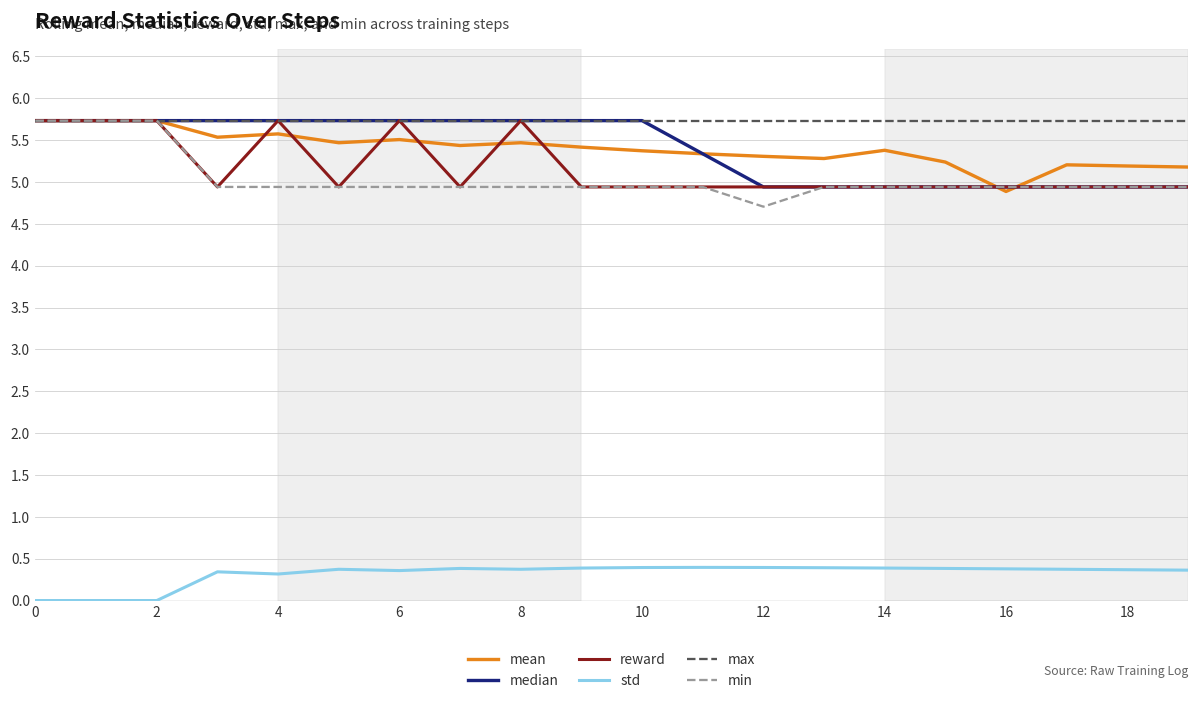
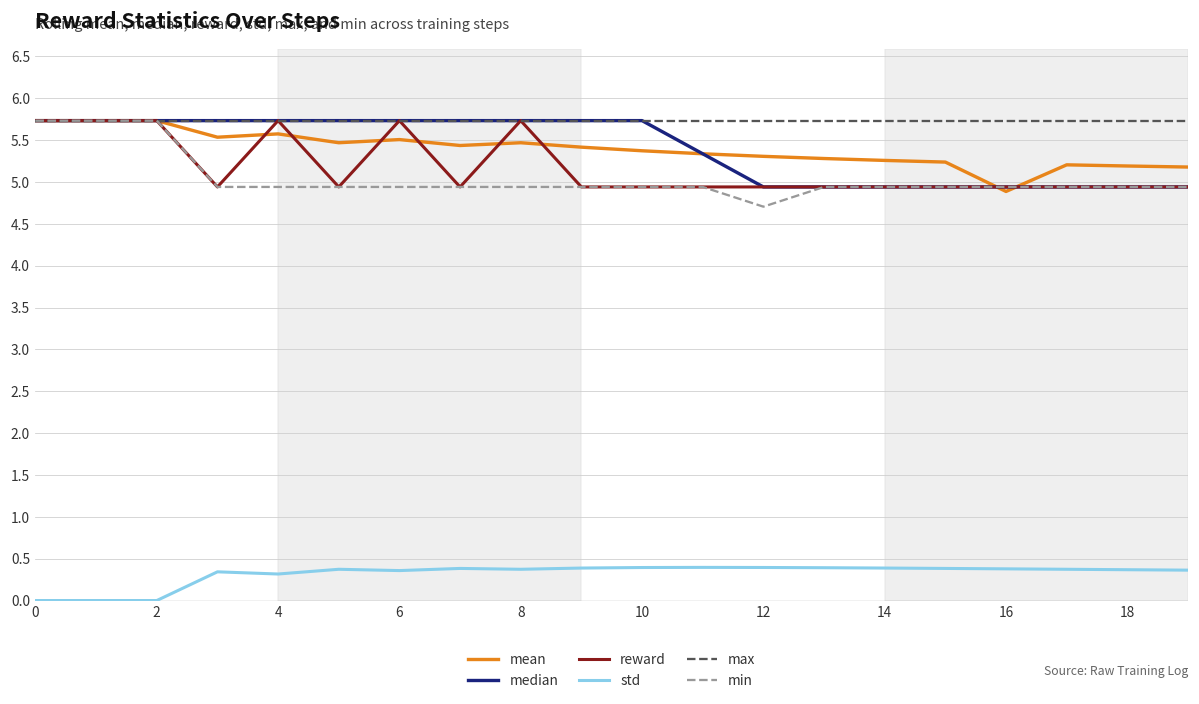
mean, 14: 5.4 -> 5.3
